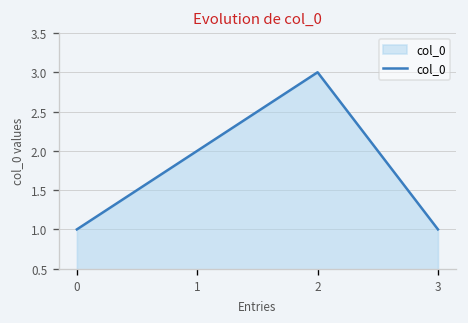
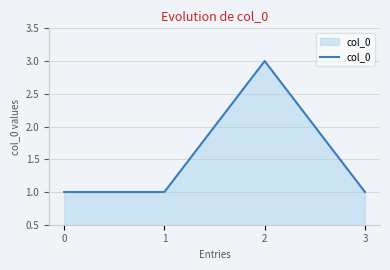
1: 2 -> 1
